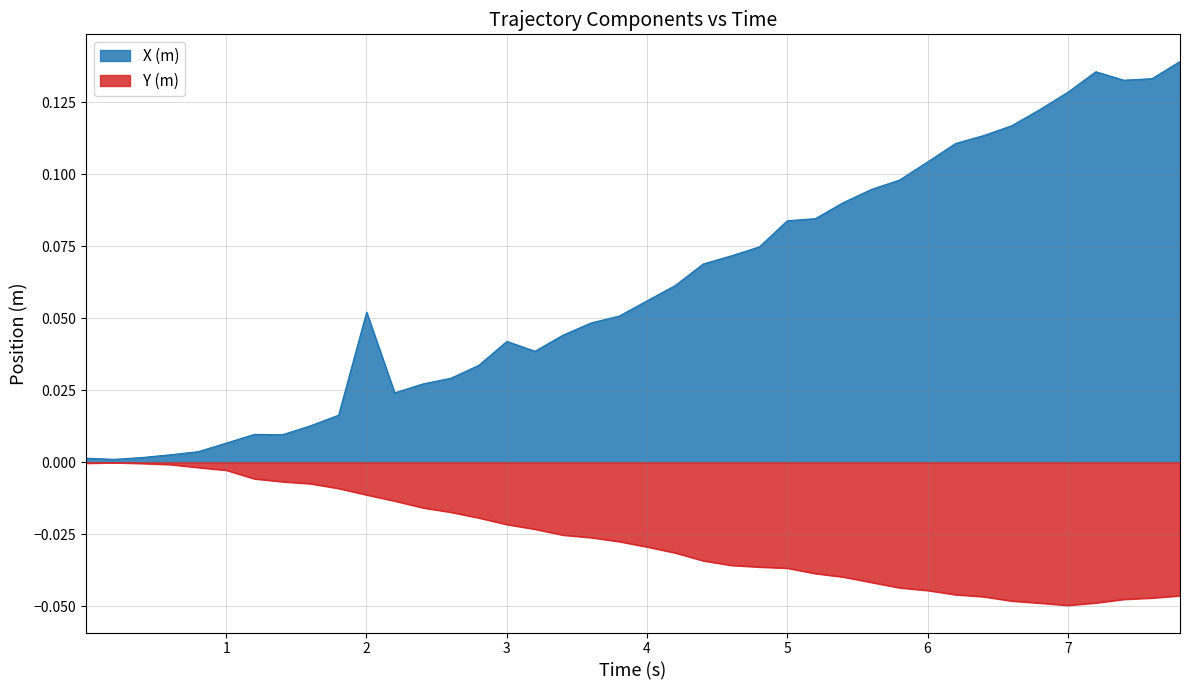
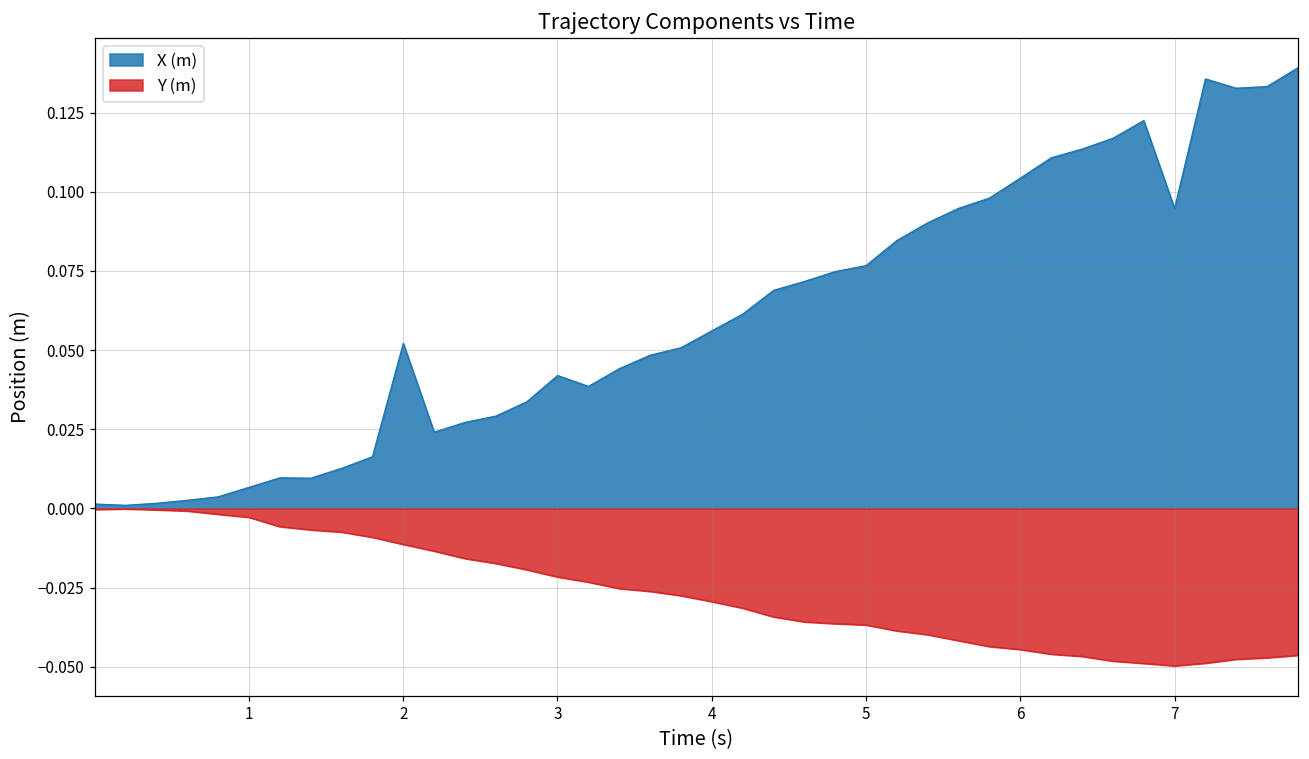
X (m), 5: 0.084 -> 0.077
X (m), 7: 0.129 -> 0.095
